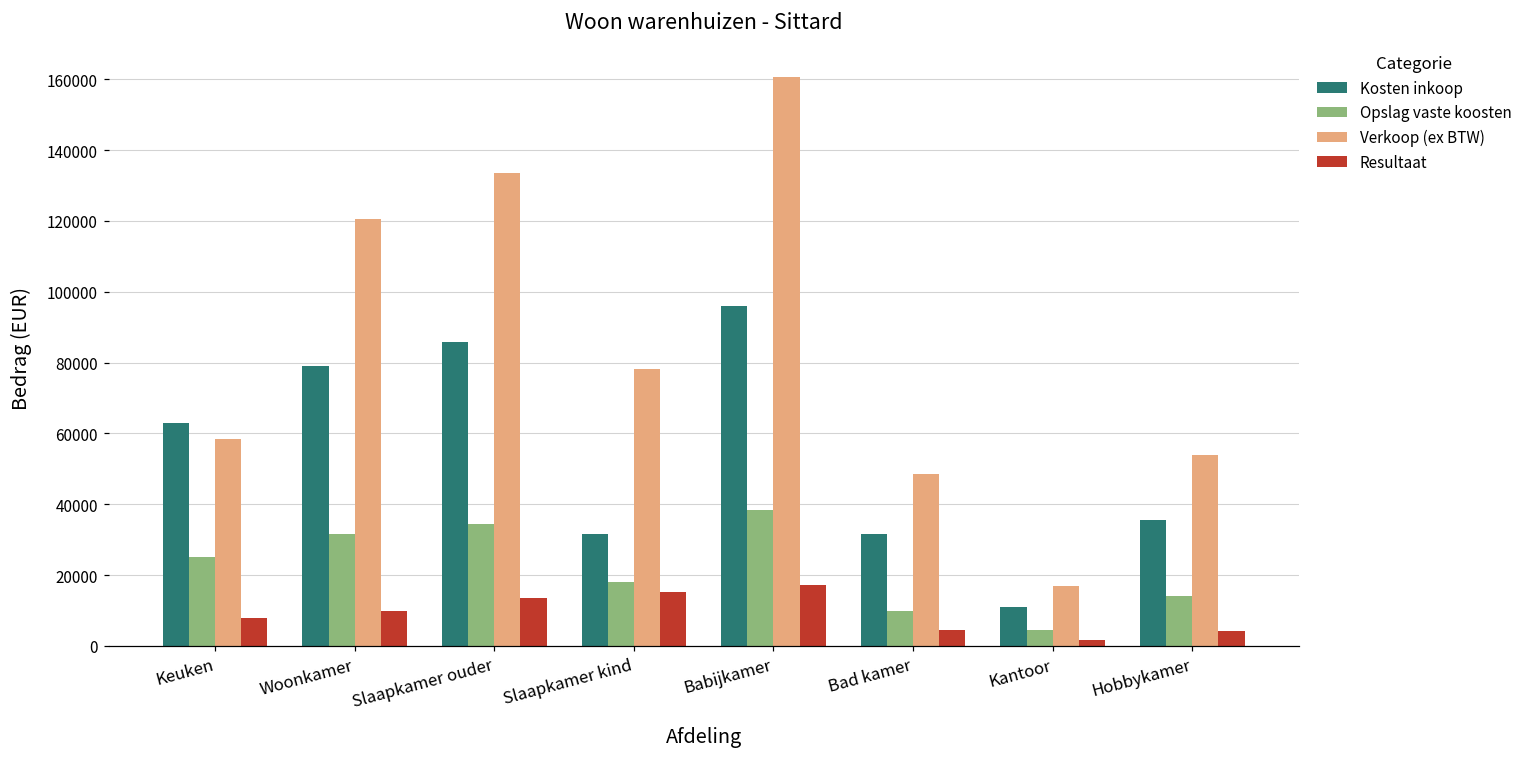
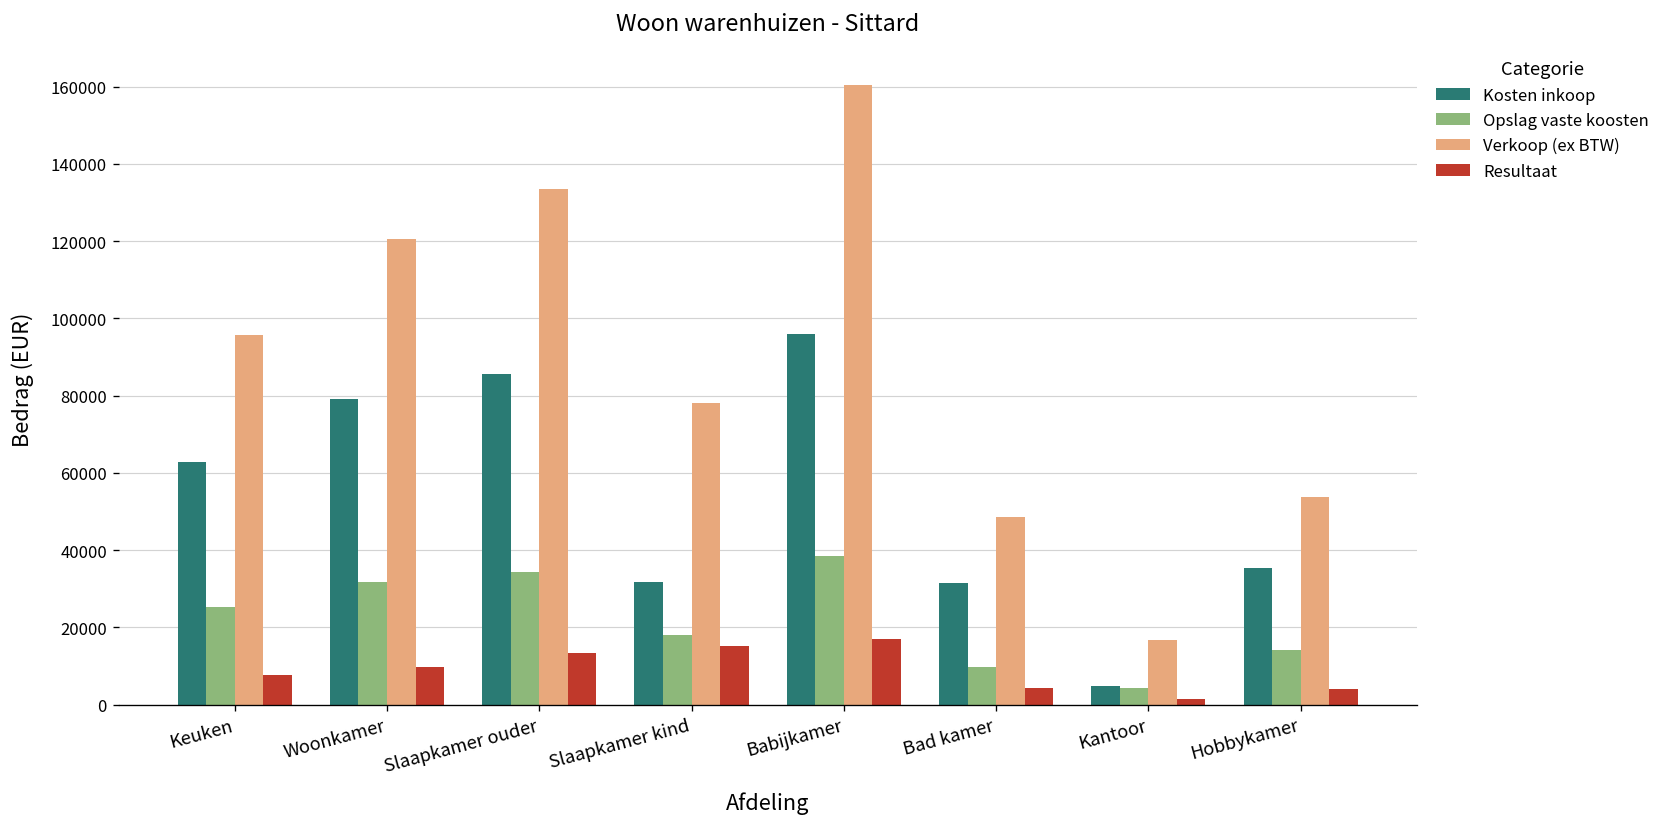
Verkoop (ex BTW), Keuken: 58000 -> 96000
Kosten inkoop, Kantoor: 11000 -> 5000
